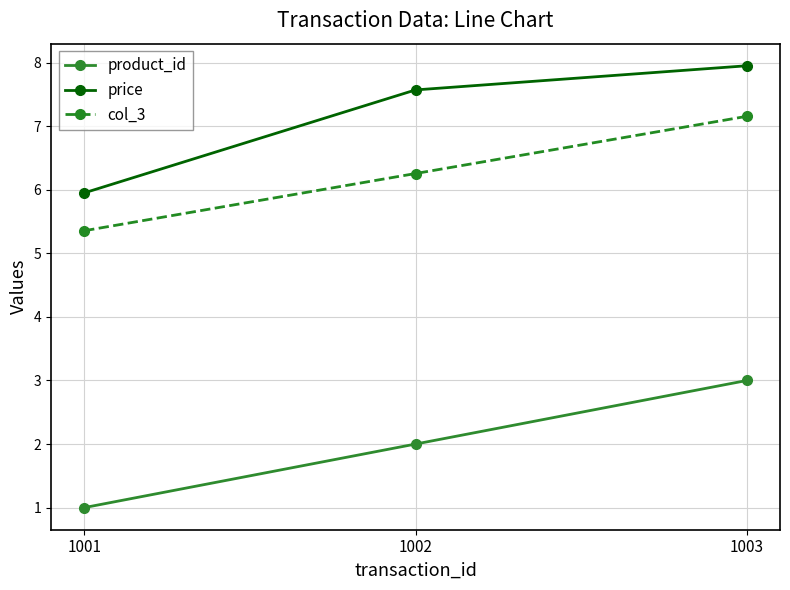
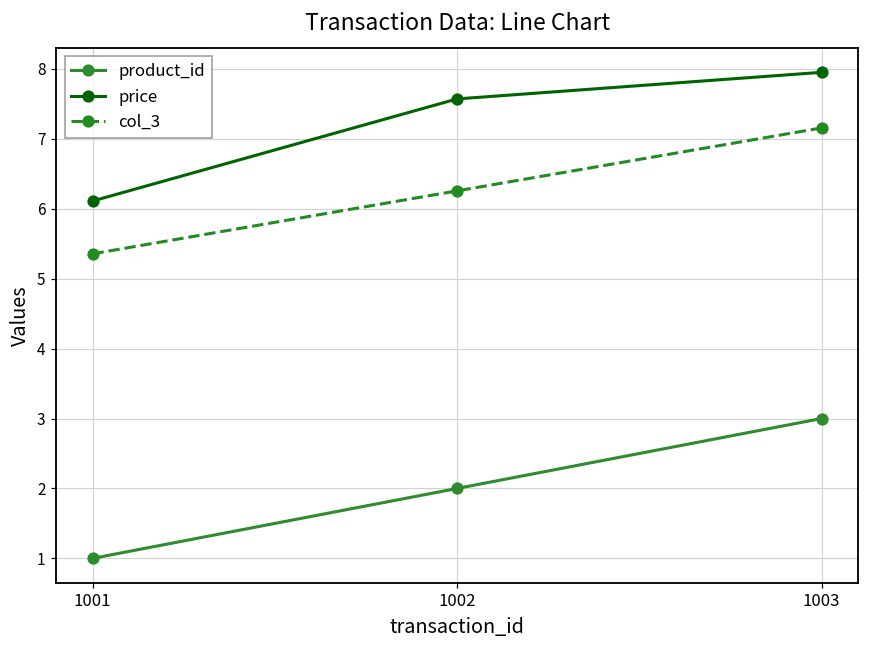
price, 1001: 6.0 -> 6.1
